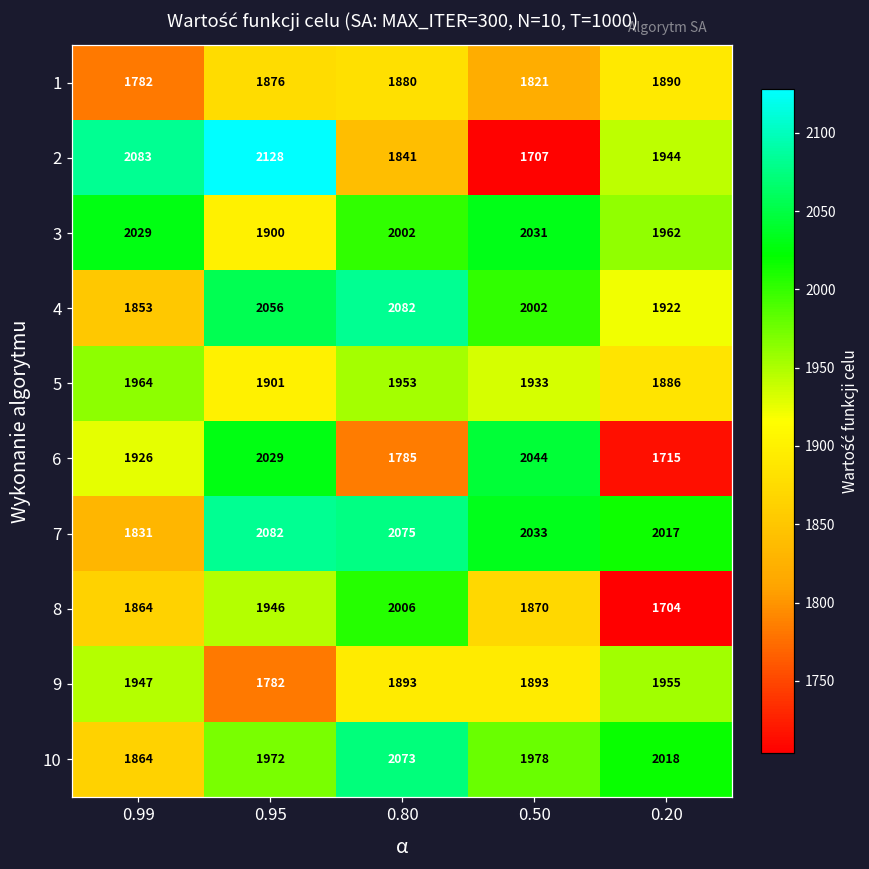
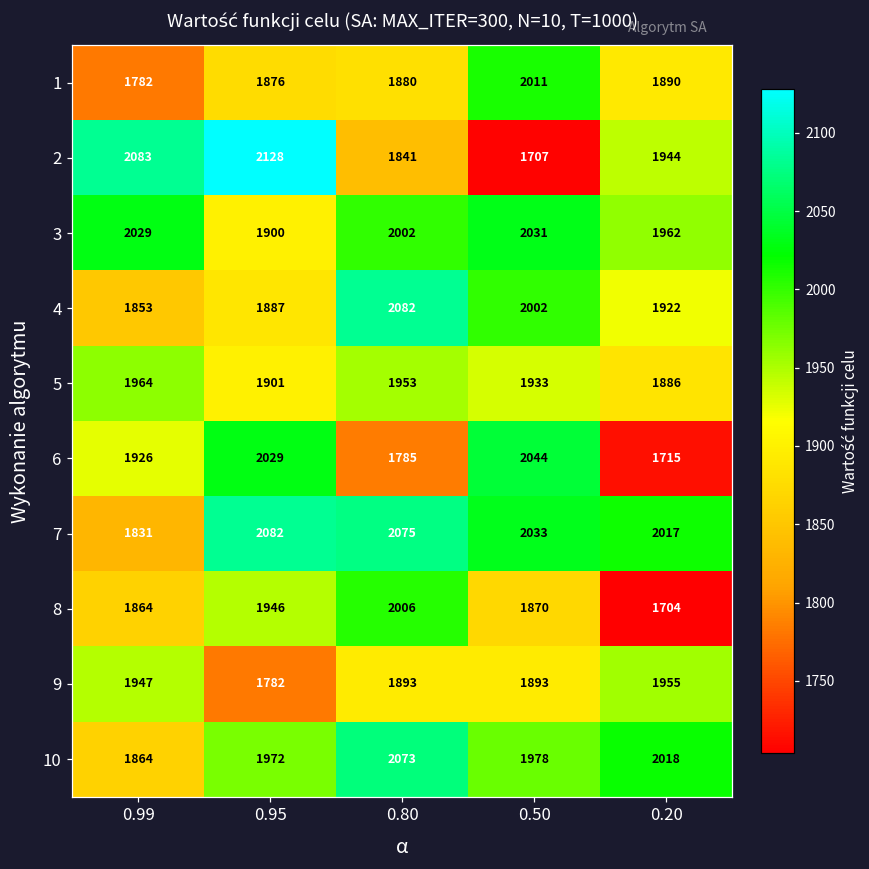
1, 0.50: 1821 -> 2011
4, 0.95: 2056 -> 1887
